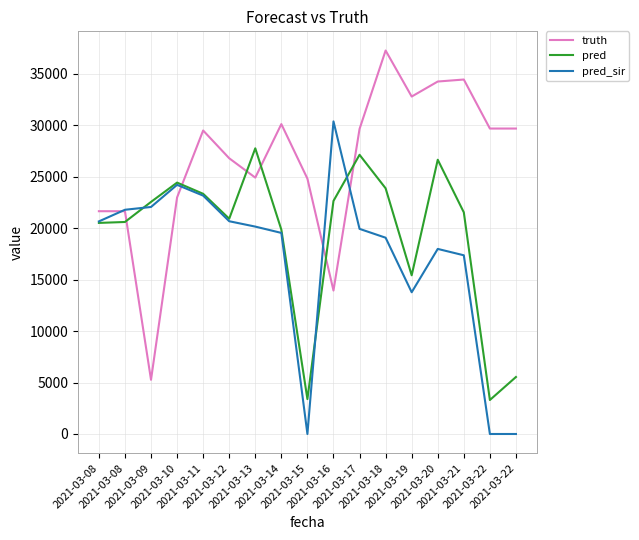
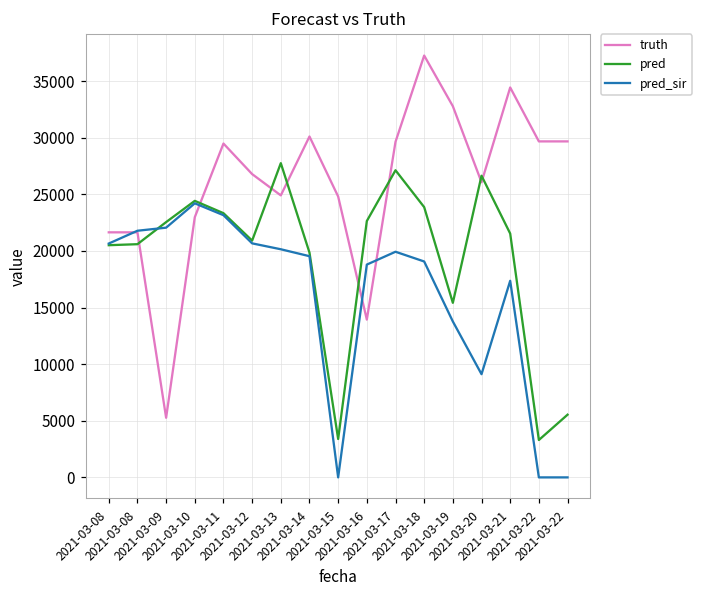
pred_sir, 2021-03-16: 30400 -> 18800
truth, 2021-03-20: 34200 -> 26100
pred_sir, 2021-03-20: 18000 -> 9100
